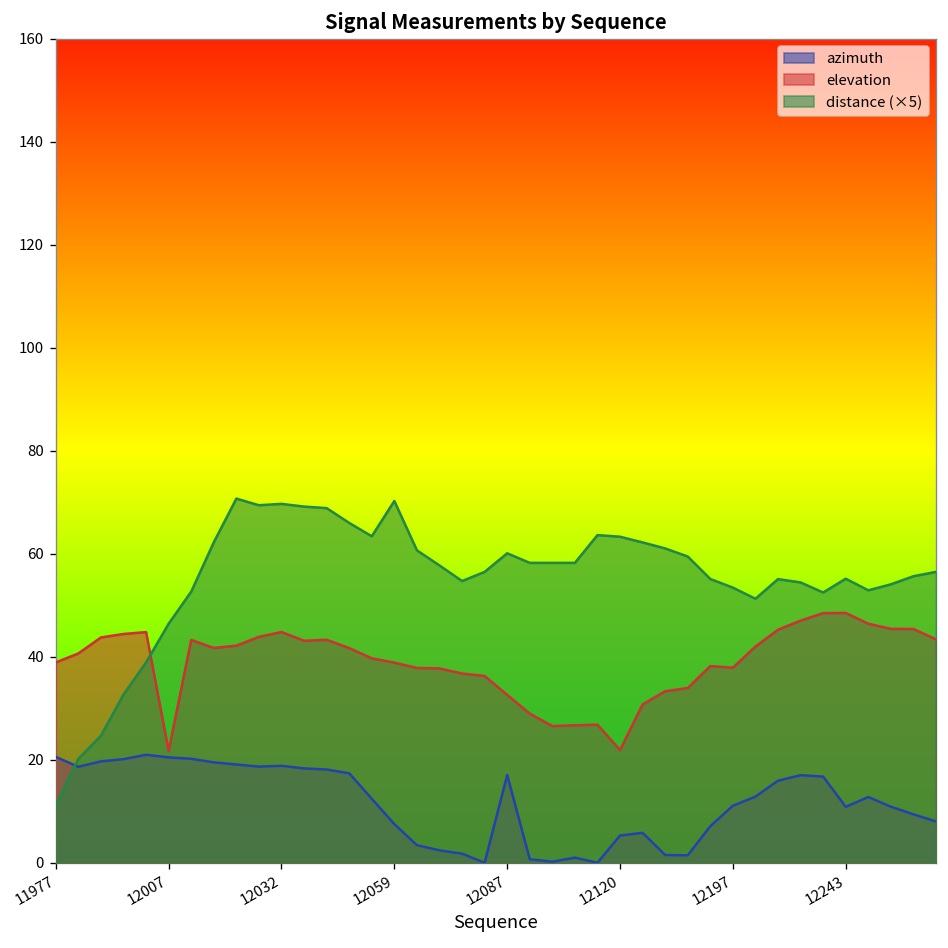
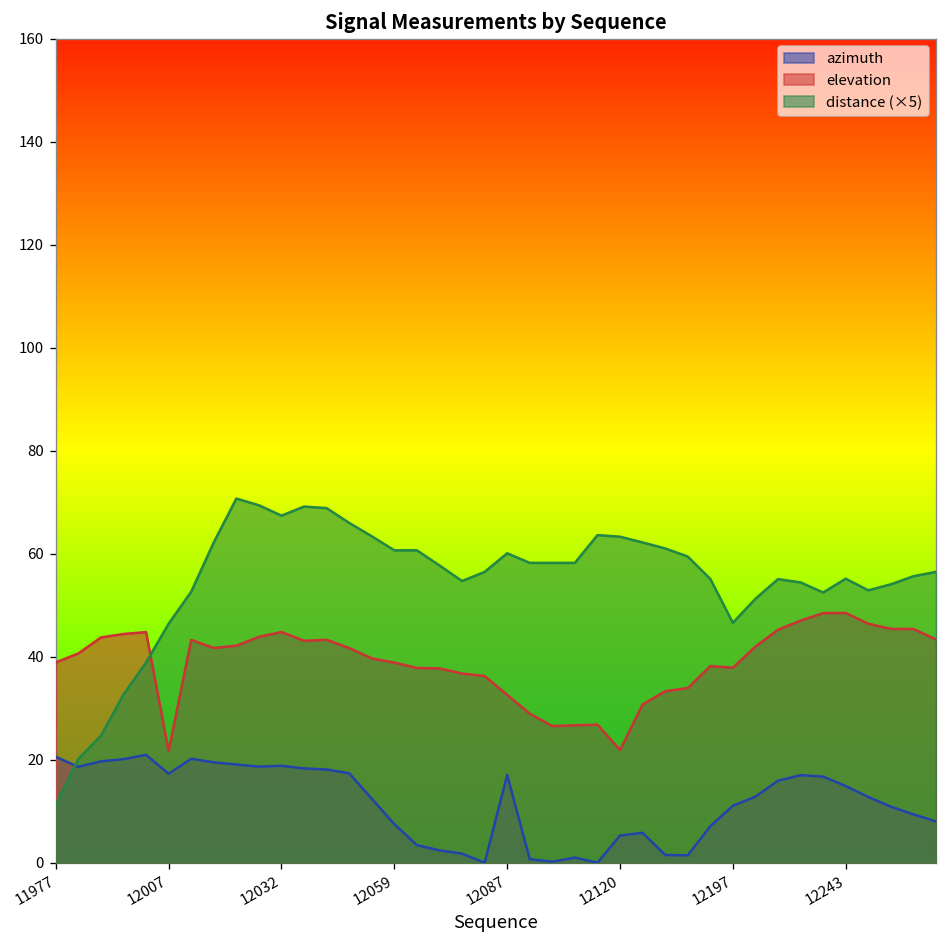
azimuth, 12007: 20 -> 17
distance (×5), 12032: 70 -> 67
distance (×5), 12059: 70 -> 61
distance (×5), 12197: 53 -> 47
azimuth, 12243: 11 -> 15
